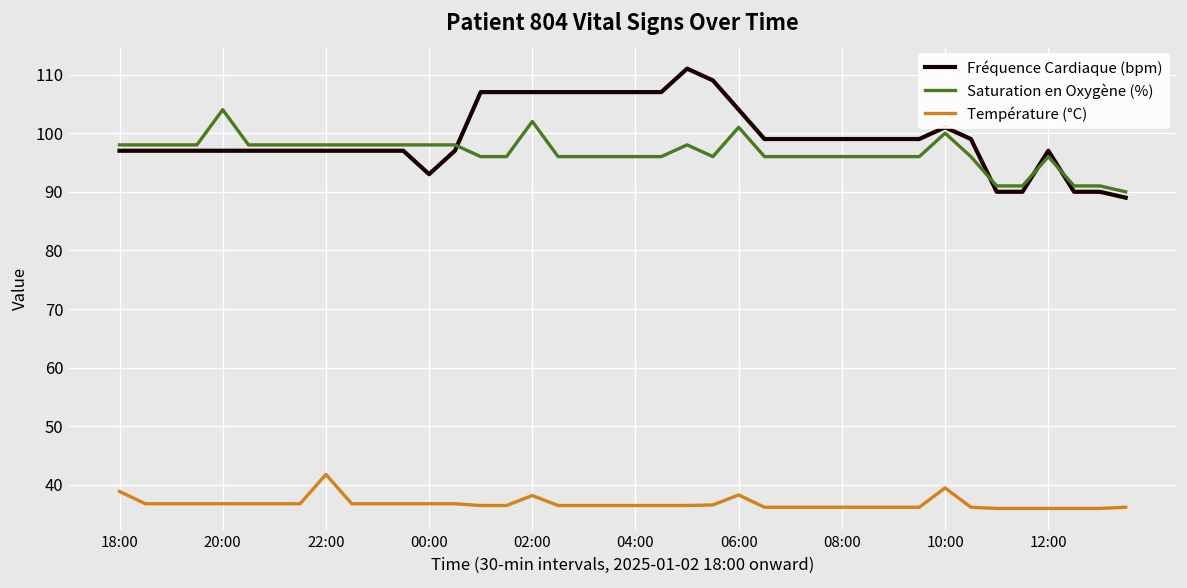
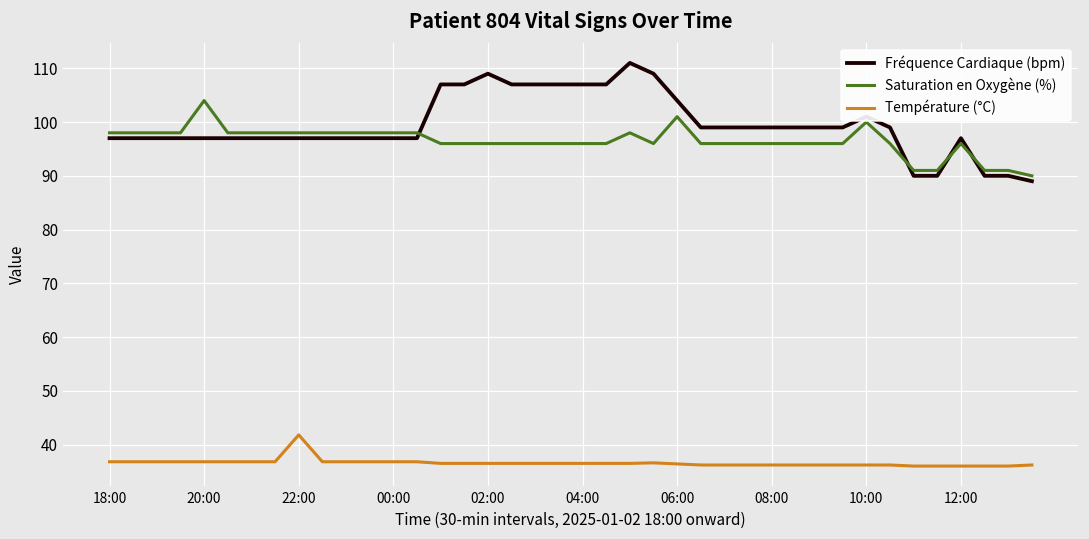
Température (°C), 18:00: 39 -> 37
Fréquence Cardiaque (bpm), 00:00: 93 -> 97
Fréquence Cardiaque (bpm), 02:00: 107 -> 109
Saturation en Oxygène (%), 02:00: 102 -> 96
Température (°C), 02:00: 38 -> 37
Température (°C), 06:00: 38 -> 36
Température (°C), 10:00: 40 -> 36
